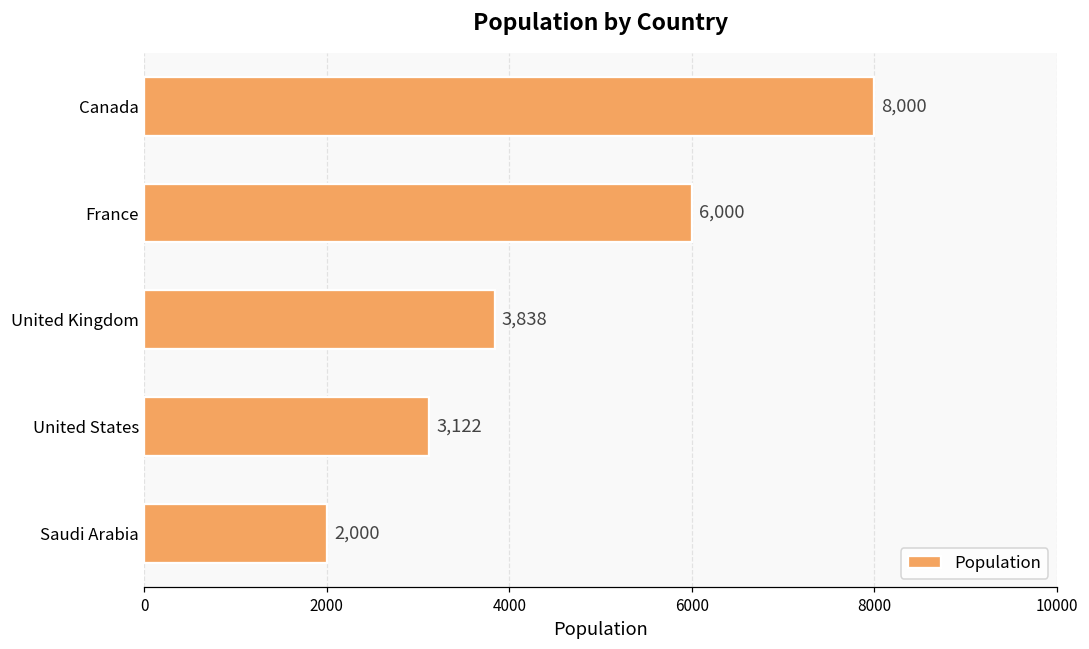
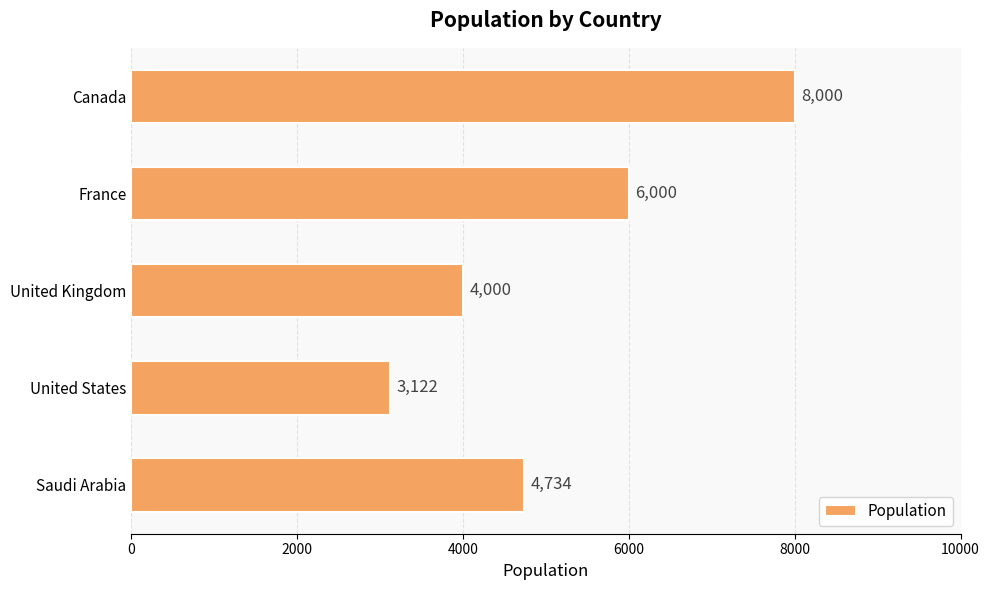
United Kingdom: 3,838 -> 4,000
Saudi Arabia: 2,000 -> 4,734
